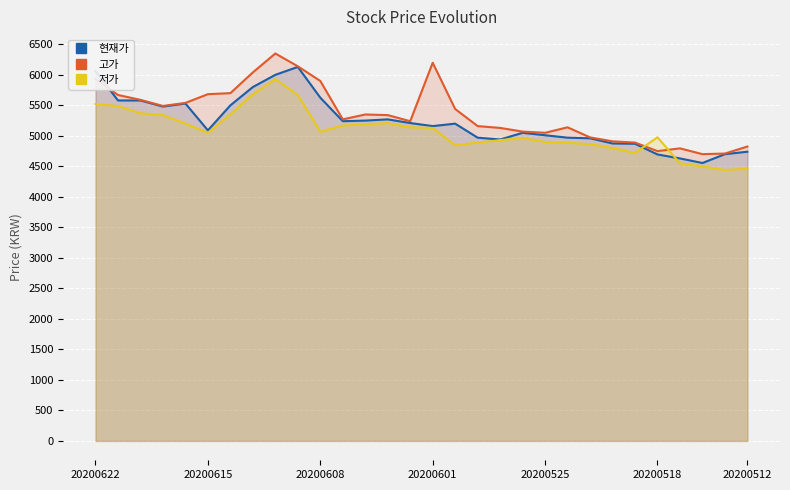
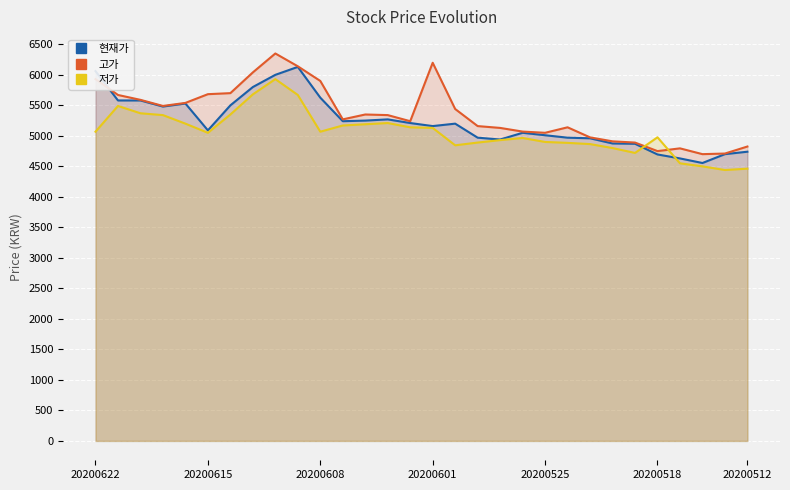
저가, 20200622: 5500 -> 5100
